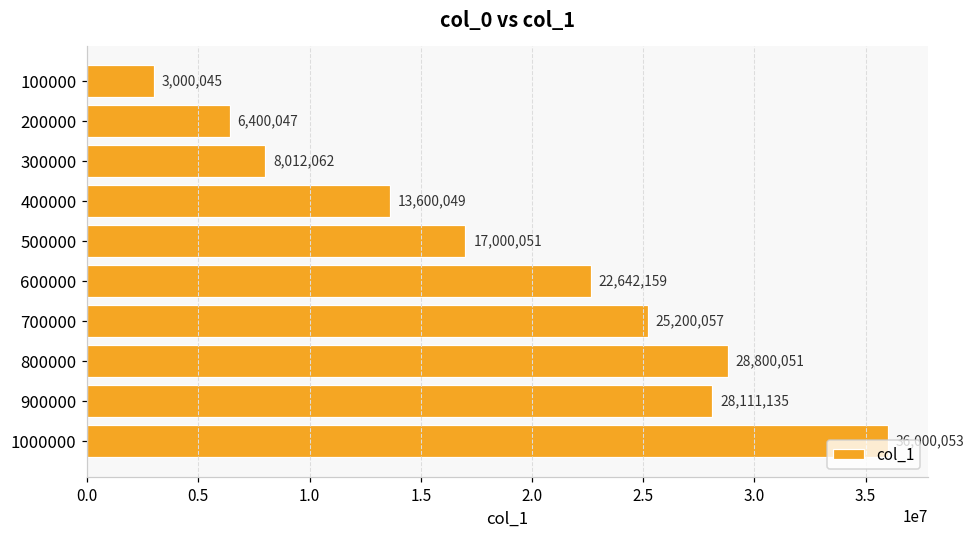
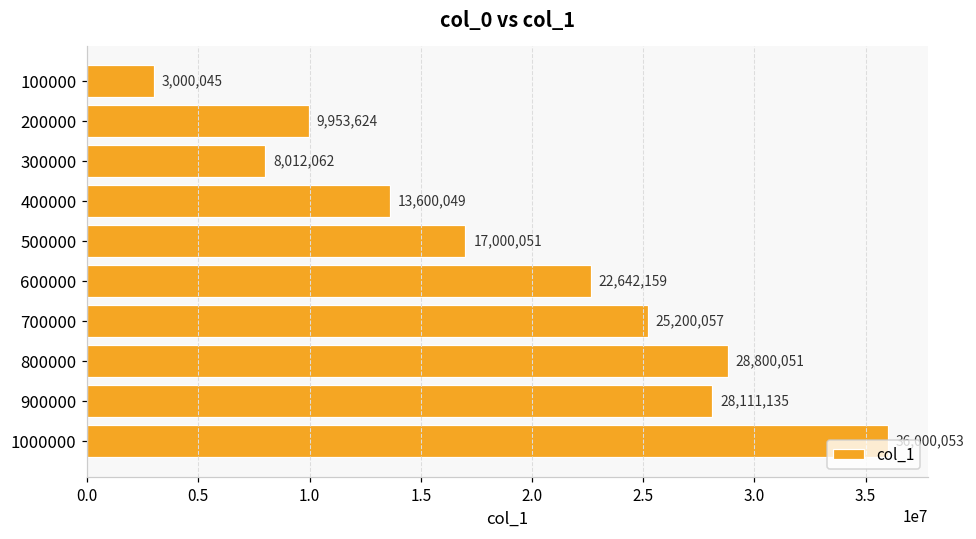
200000: 6,400,047 -> 9,953,624
